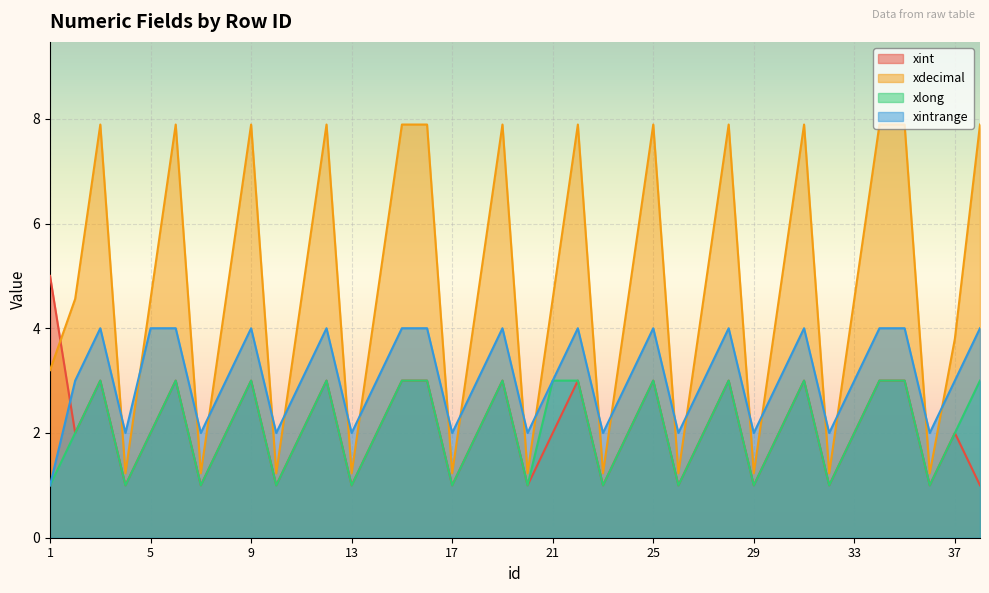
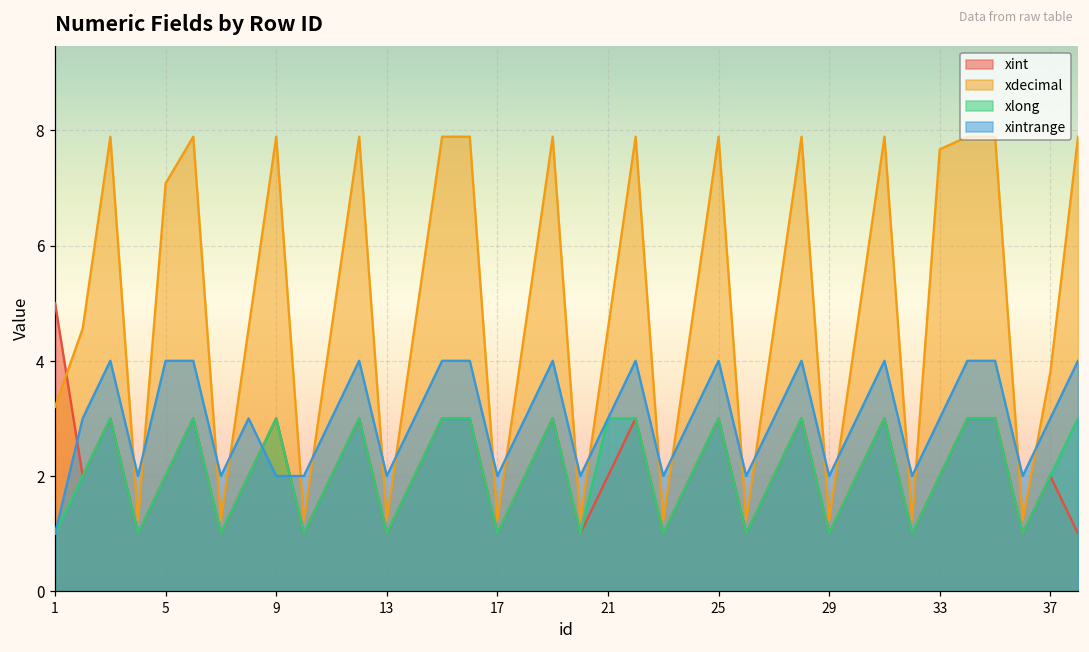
xdecimal, 5: 4.6 -> 7.1
xintrange, 9: 4 -> 2
xdecimal, 33: 4.6 -> 7.7
